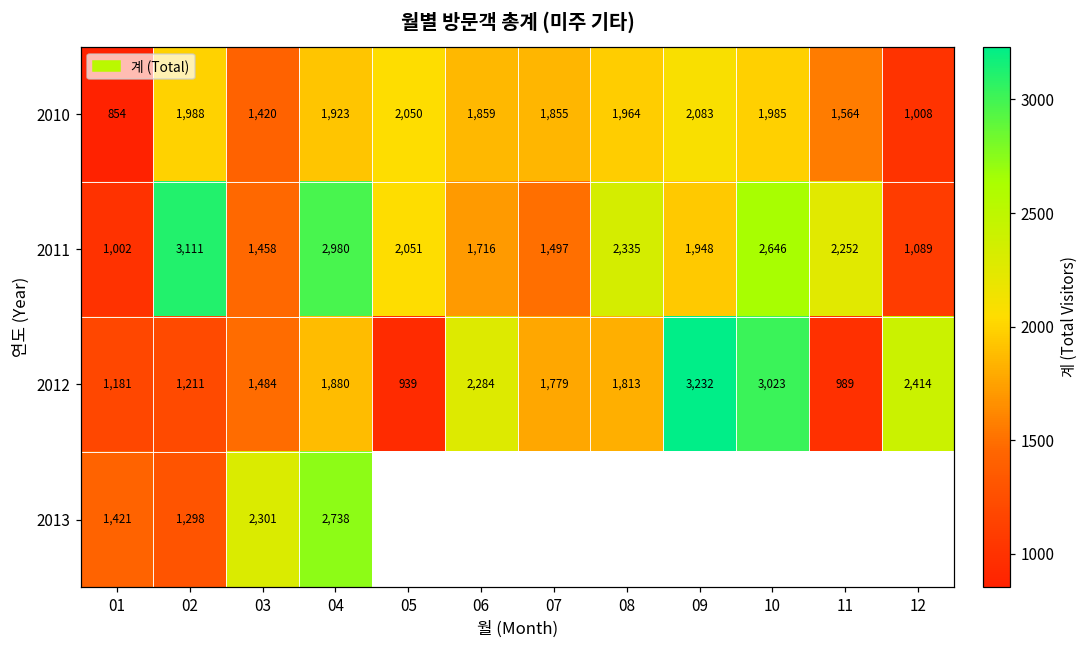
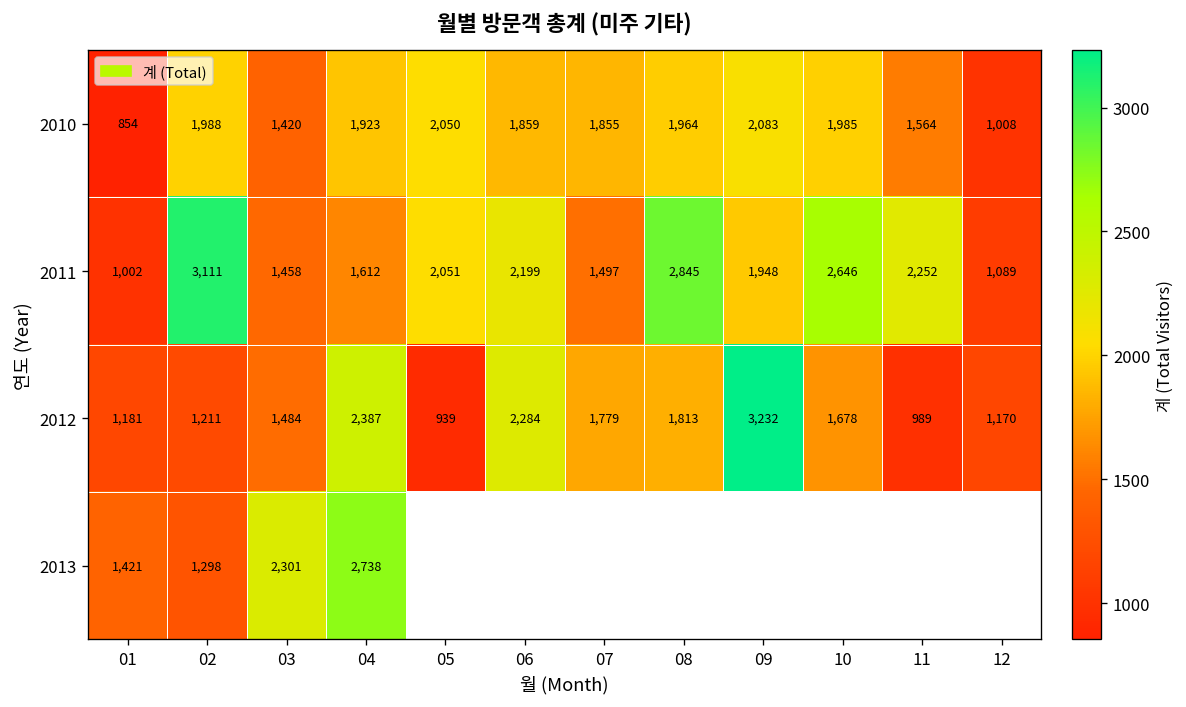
2011, 04: 2,980 -> 1,612
2011, 06: 1,716 -> 2,199
2011, 08: 2,335 -> 2,845
2012, 04: 1,880 -> 2,387
2012, 10: 3,023 -> 1,678
2012, 12: 2,414 -> 1,170
